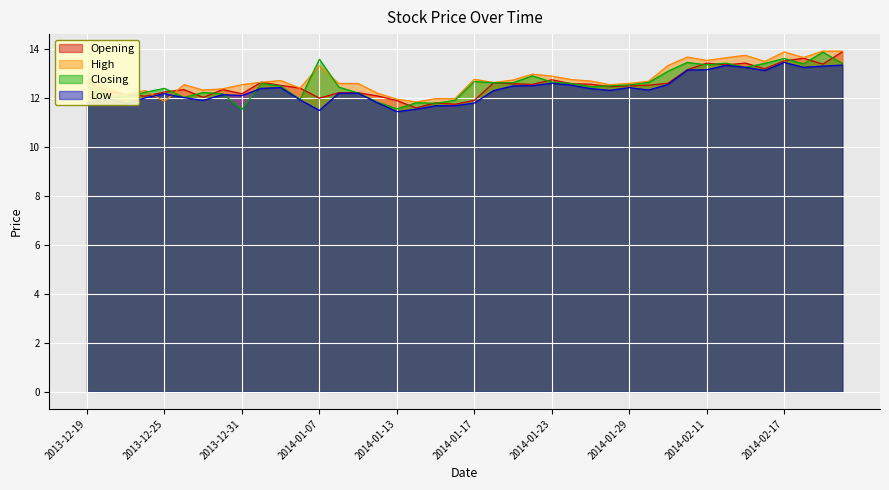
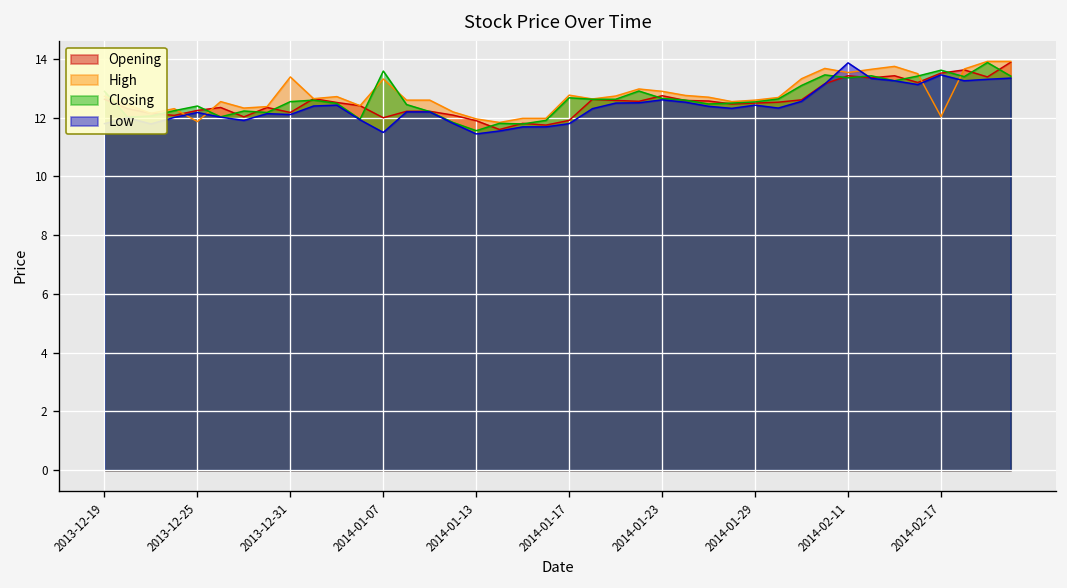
High, 2013-12-31: 12.6 -> 13.4
Closing, 2013-12-31: 11.5 -> 12.6
Low, 2014-02-11: 13.2 -> 13.9
High, 2014-02-17: 13.9 -> 12.0
